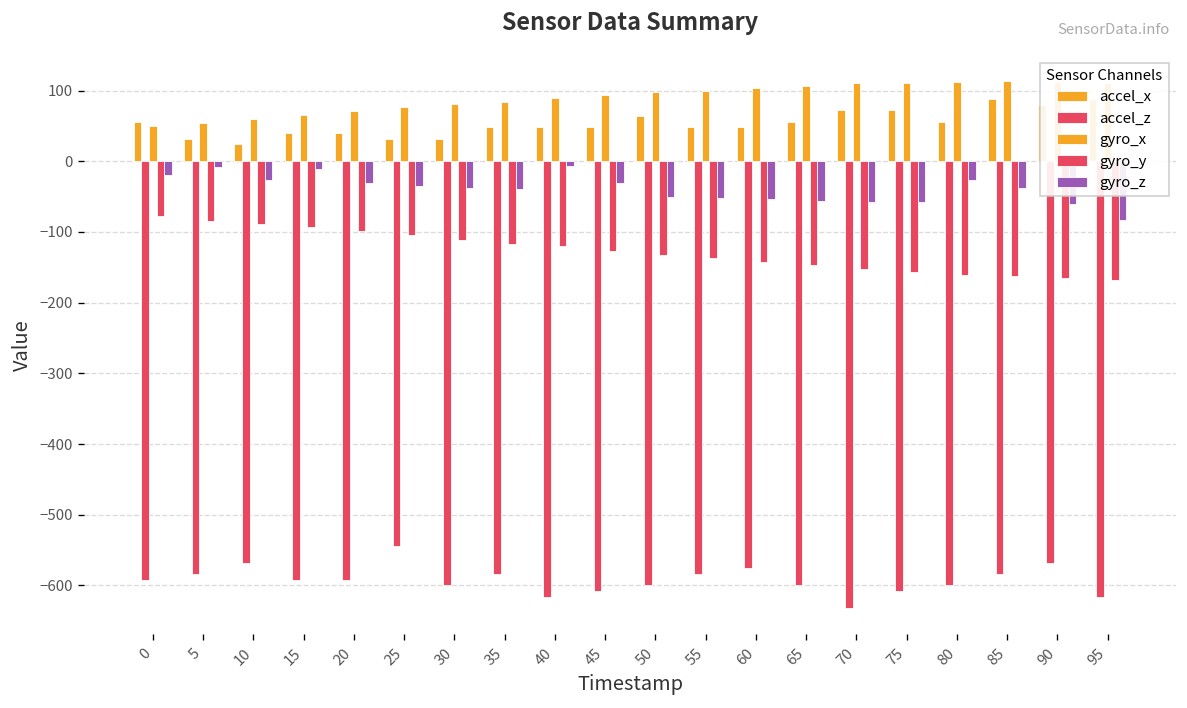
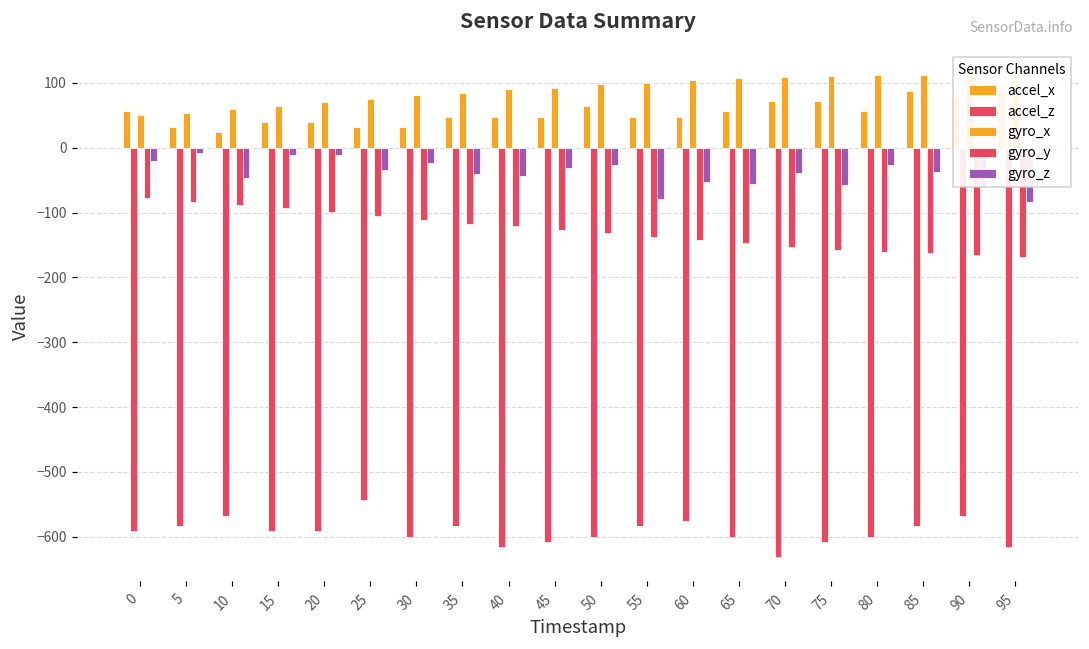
gyro_z, 10: -30 -> -50
gyro_z, 20: -30 -> -10
gyro_z, 30: -40 -> -20
gyro_z, 40: -10 -> -40
gyro_z, 50: -50 -> -30
gyro_z, 55: -50 -> -80
gyro_z, 70: -60 -> -40
